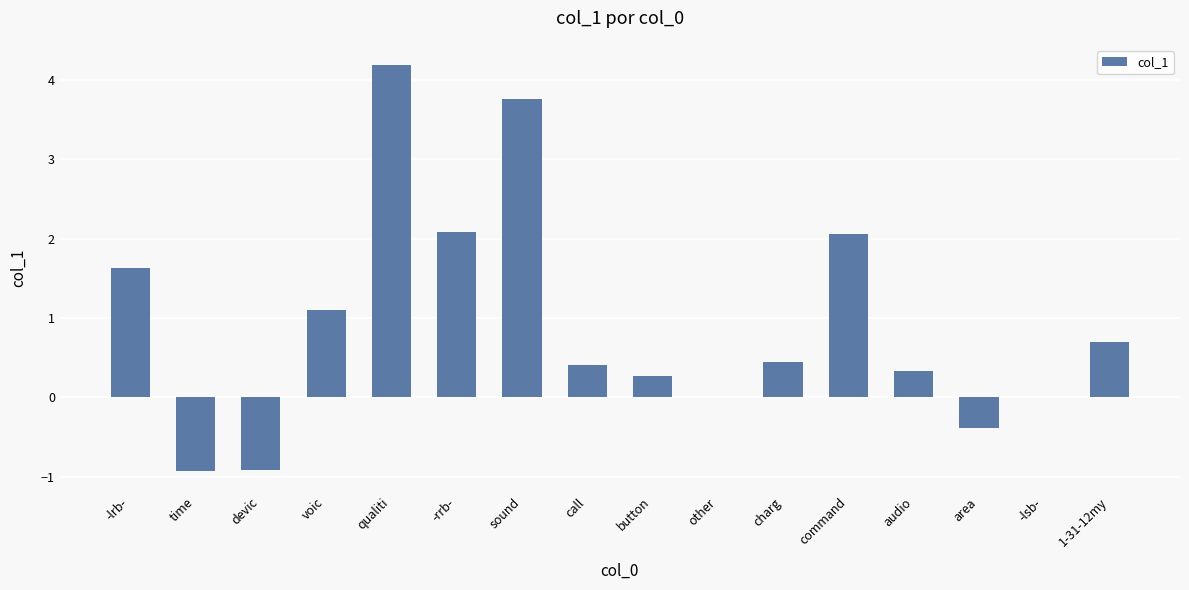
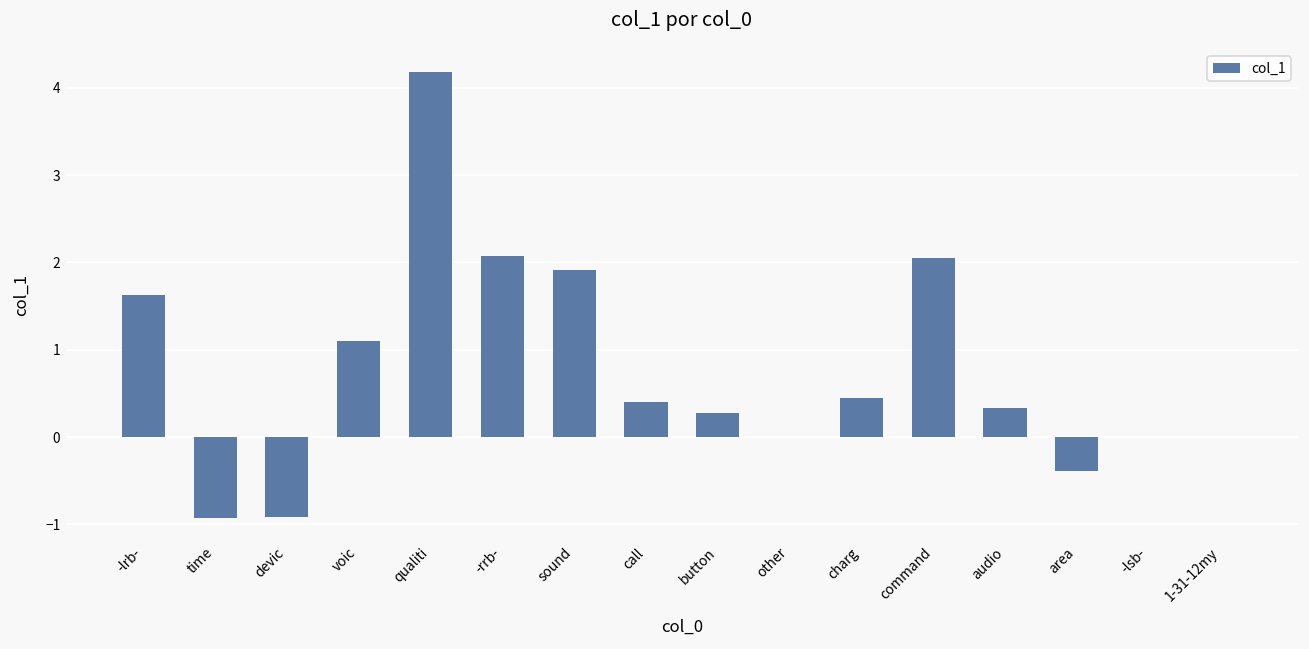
sound: 3.8 -> 1.9
1-31-12my: 0.7 -> 0.0
